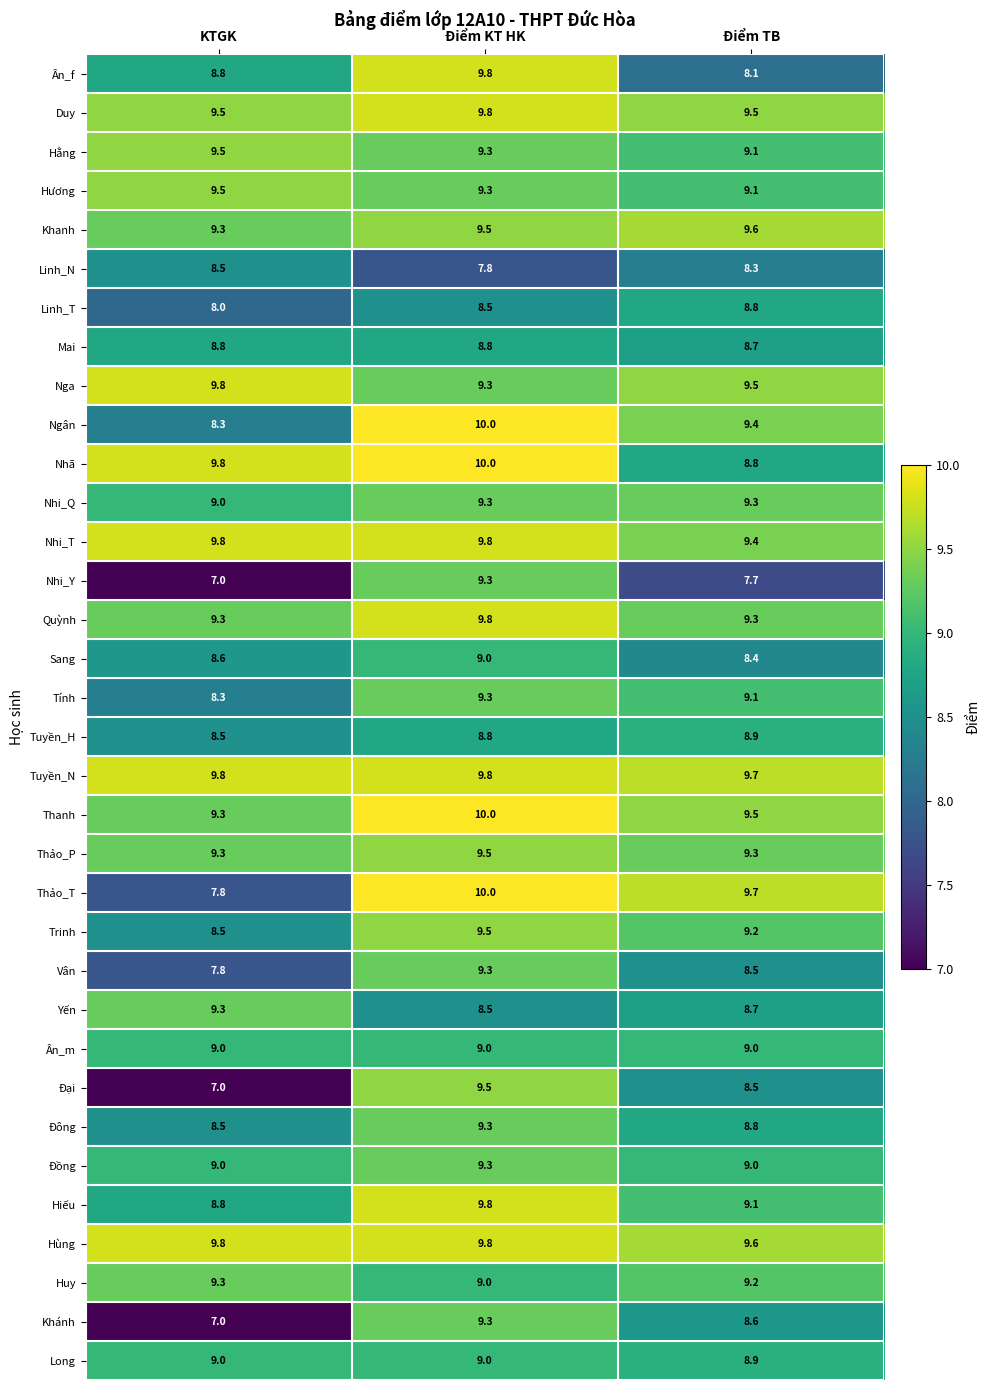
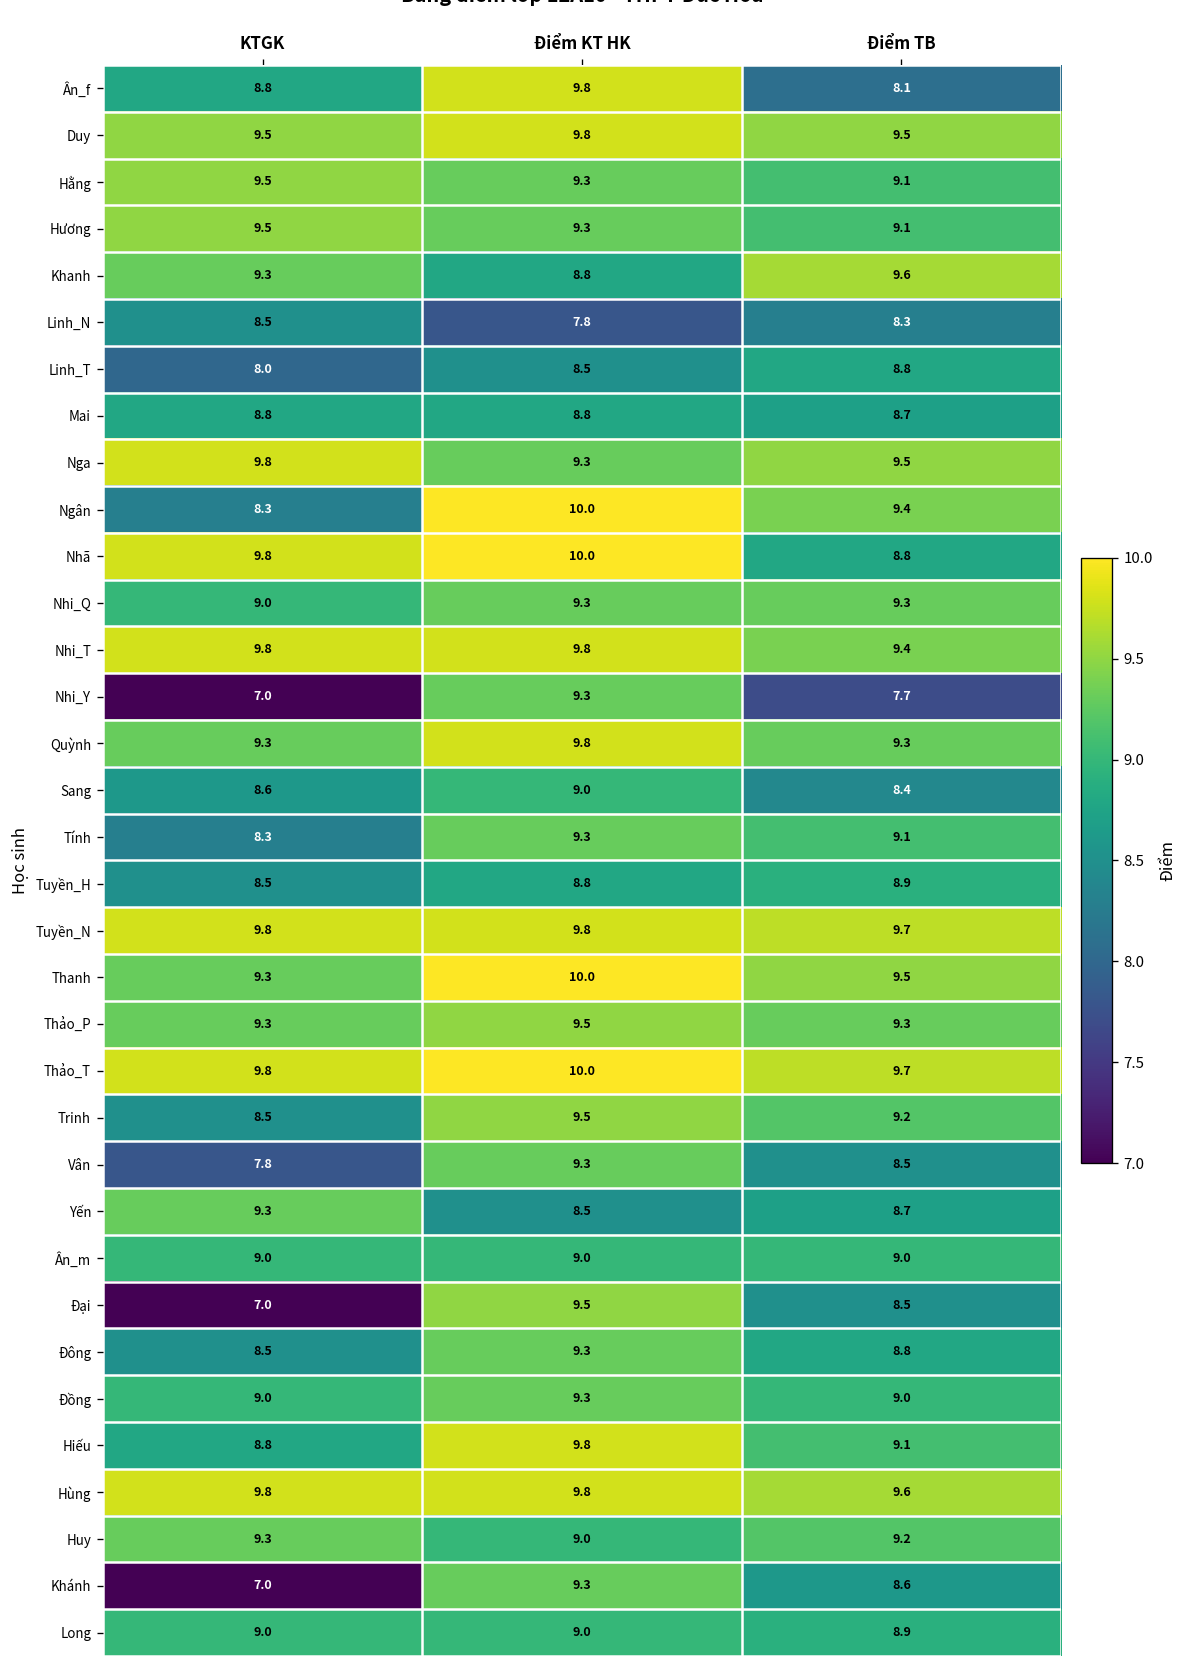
Khanh, Điểm KT HK: 9.5 -> 8.8
Thảo_T, KTGK: 7.8 -> 9.8
